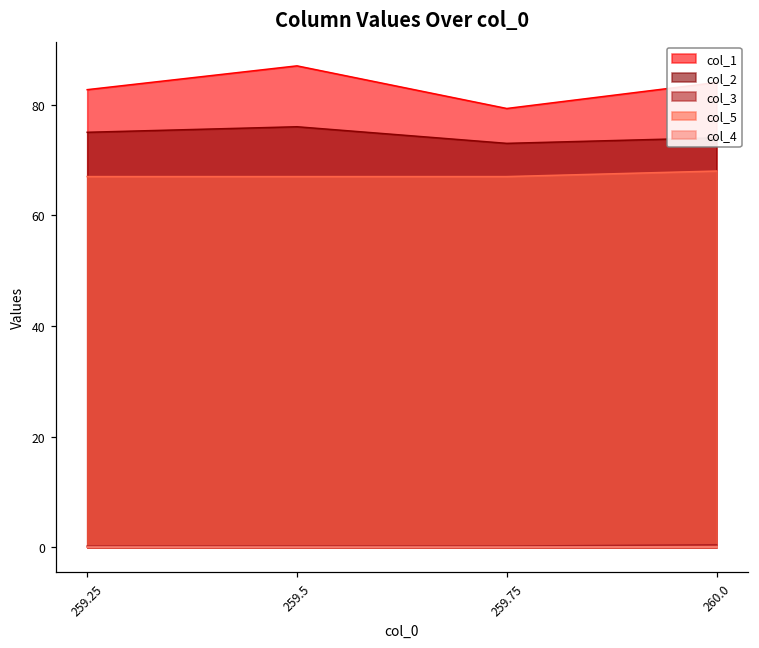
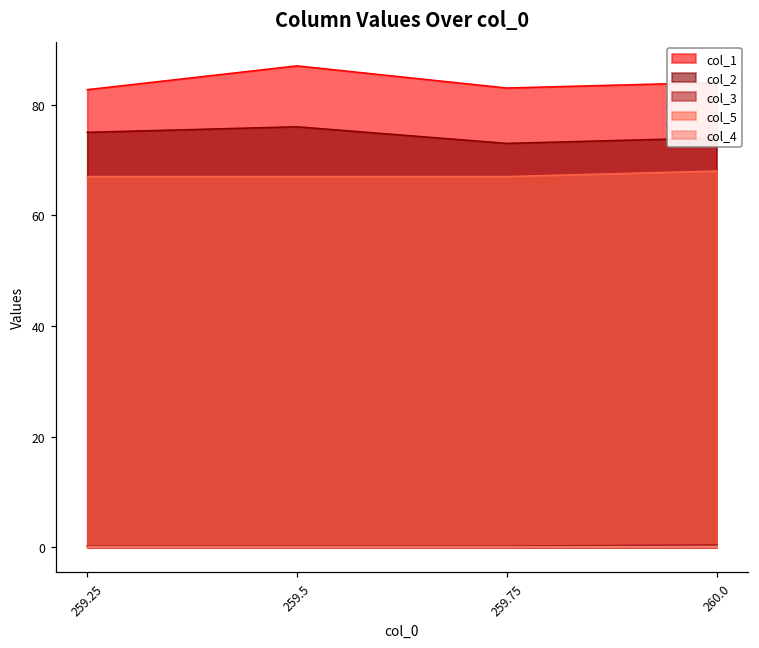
col_1, 259.75: 79 -> 83
